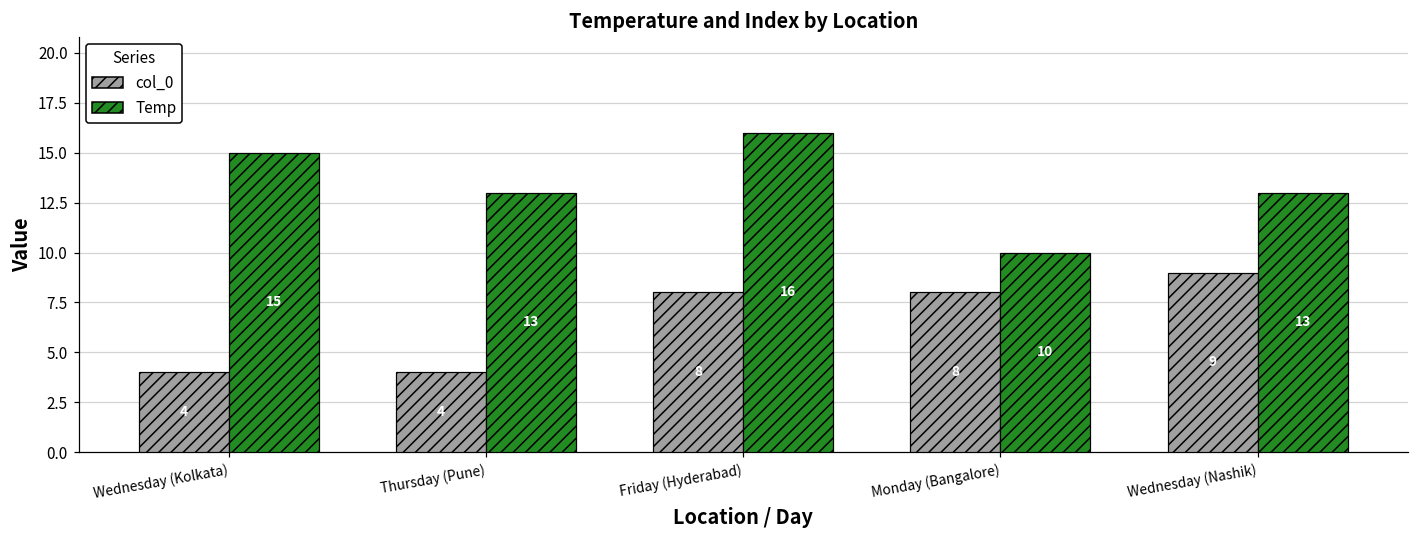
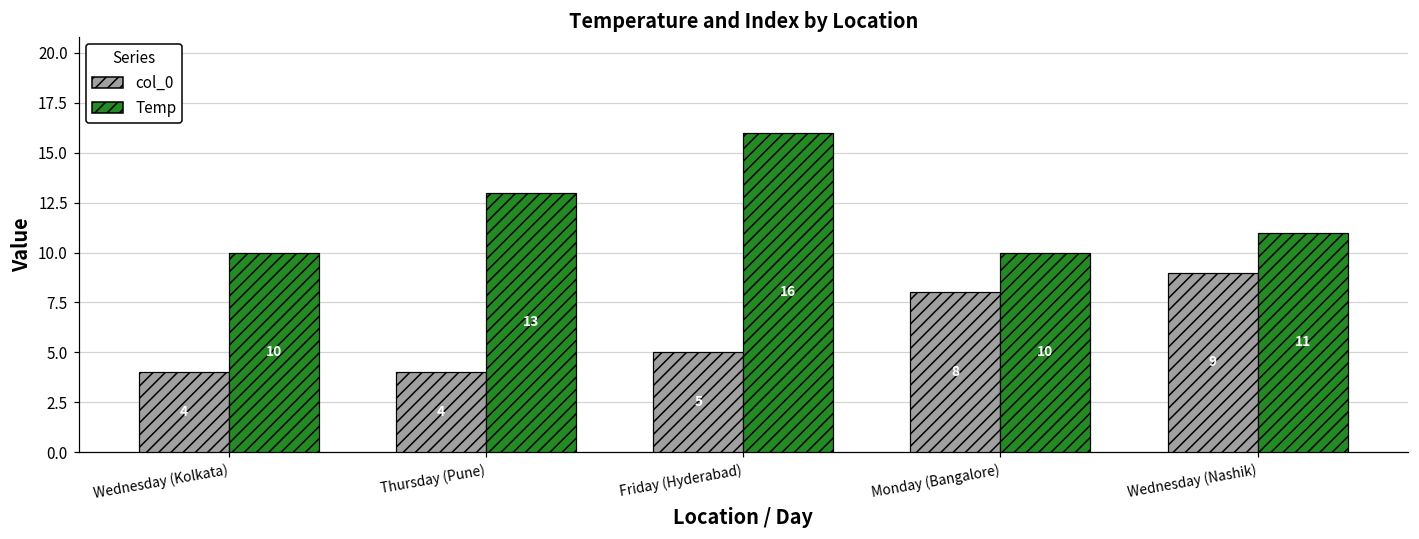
Temp, Wednesday (Kolkata): 15 -> 10
col_0, Friday (Hyderabad): 8 -> 5
Temp, Wednesday (Nashik): 13 -> 11
